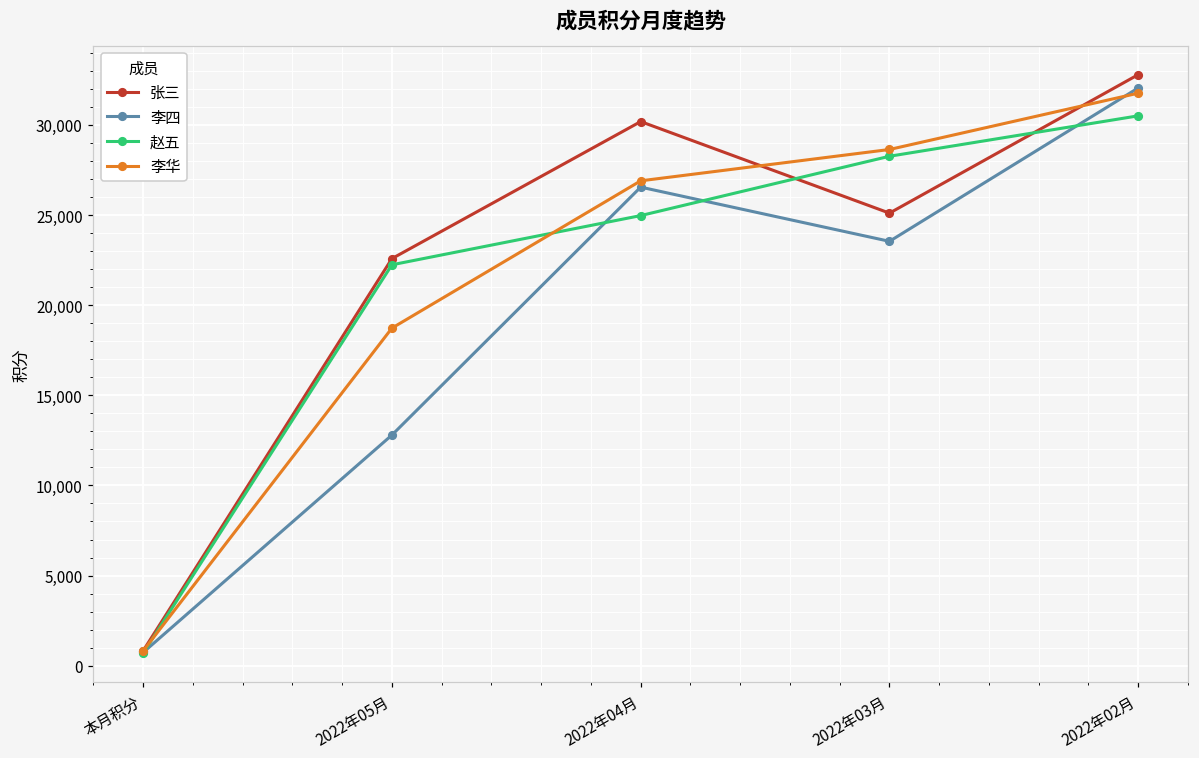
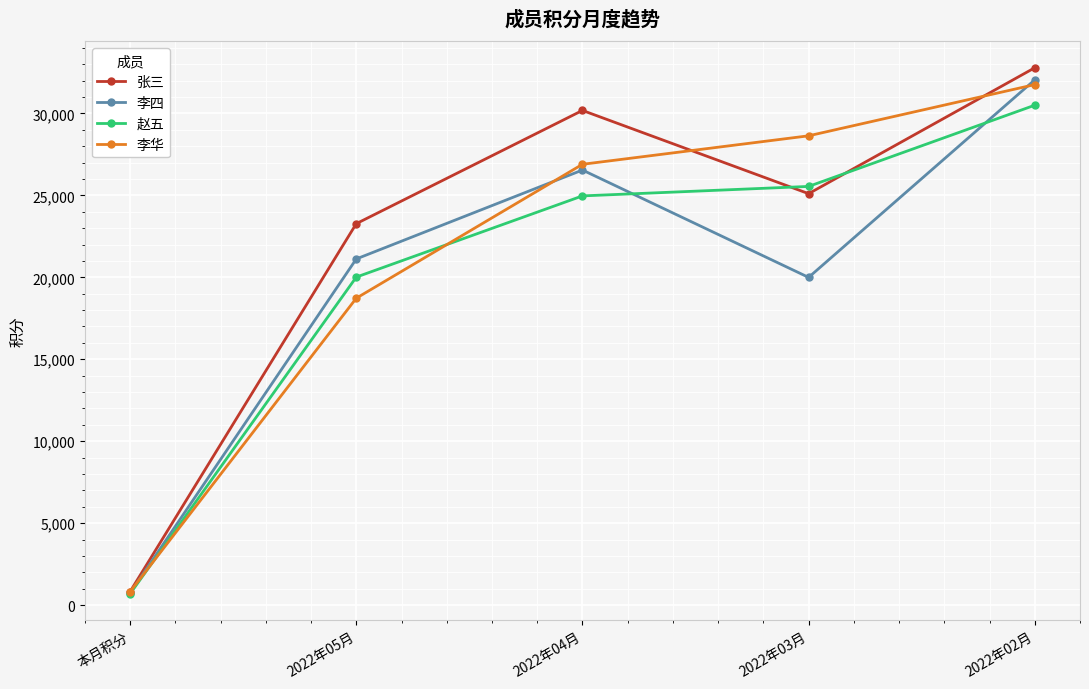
张三, 2022年05月: 22,600 -> 23,300
李四, 2022年05月: 12,800 -> 21,100
赵五, 2022年05月: 22,200 -> 20,000
李四, 2022年03月: 23,500 -> 20,000
赵五, 2022年03月: 28,300 -> 25,500
